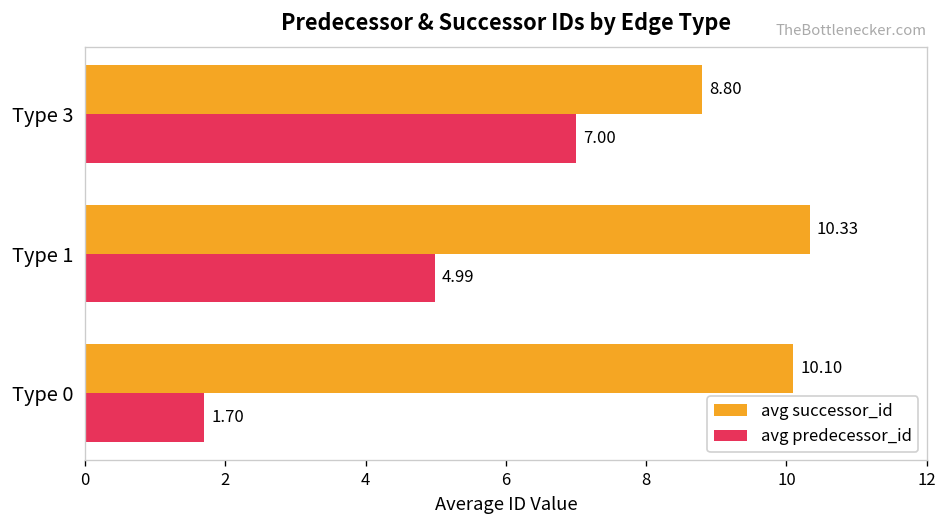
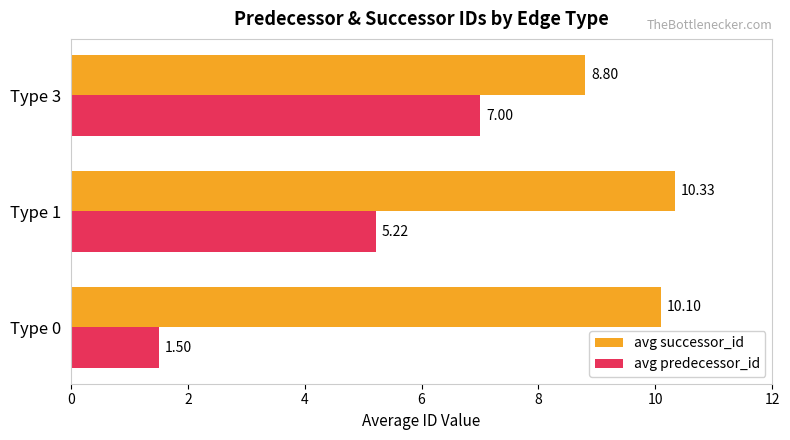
avg predecessor_id, Type 1: 4.99 -> 5.22
avg predecessor_id, Type 0: 1.70 -> 1.50
